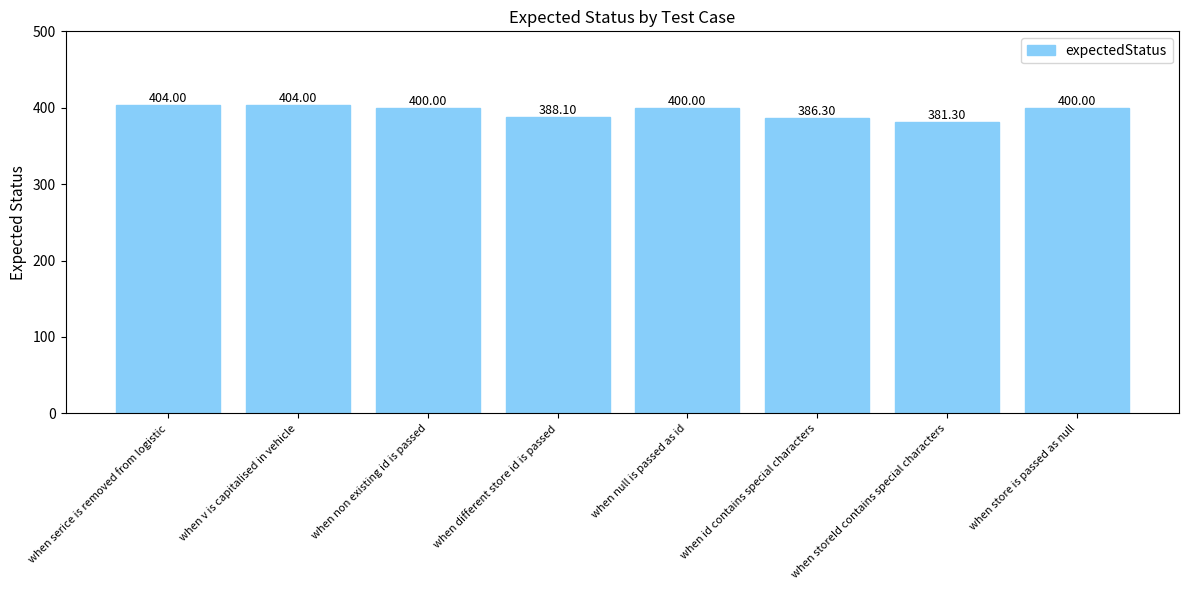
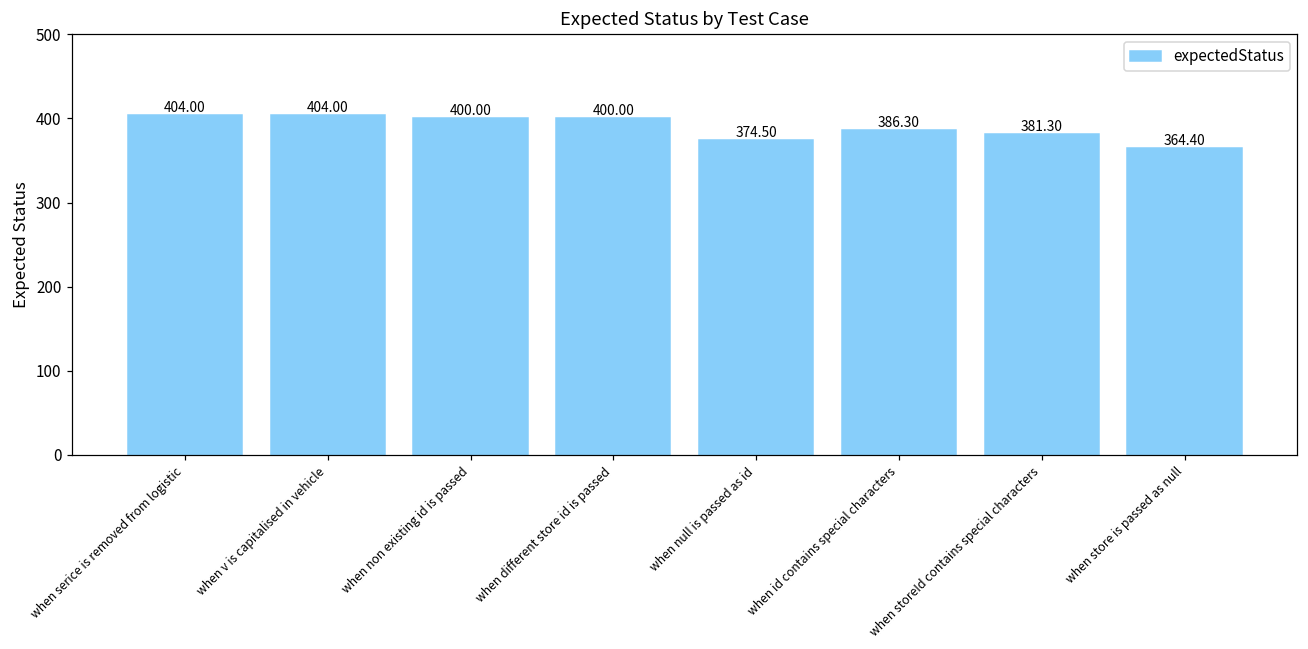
when different store id is passed: 388.10 -> 400.00
when null is passed as id: 400.00 -> 374.50
when store is passed as null: 400.00 -> 364.40
